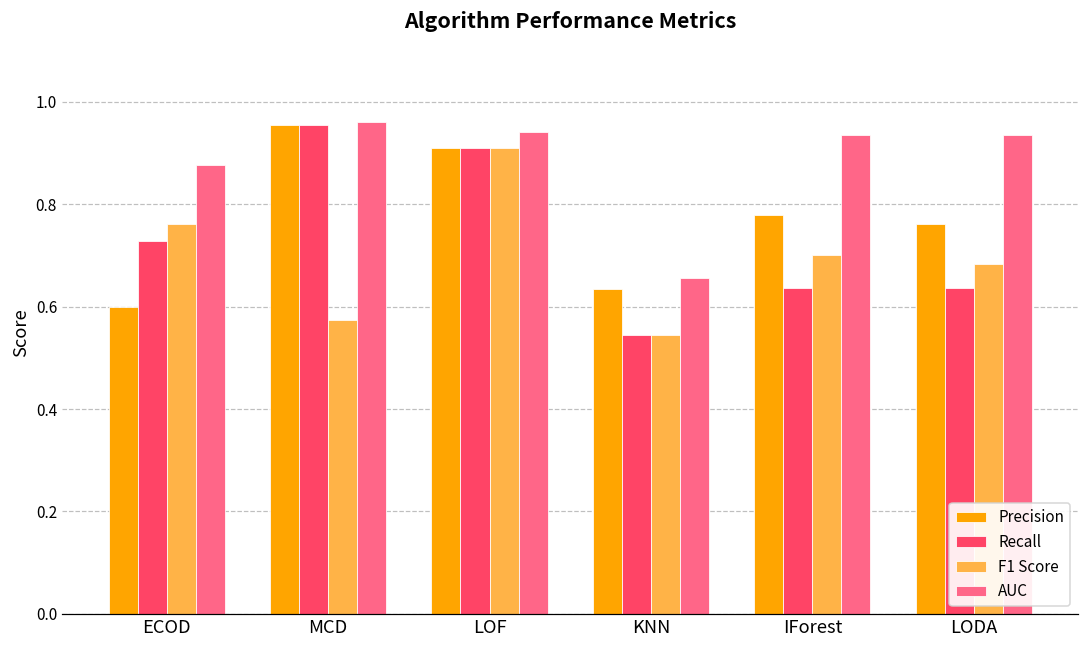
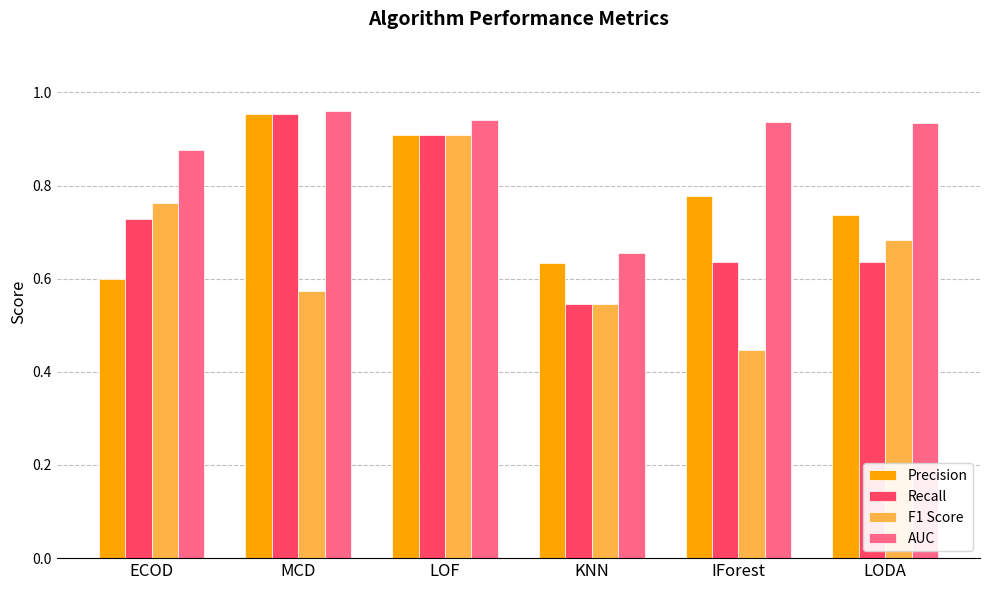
F1 Score, IForest: 0.70 -> 0.45
Precision, LODA: 0.76 -> 0.74
